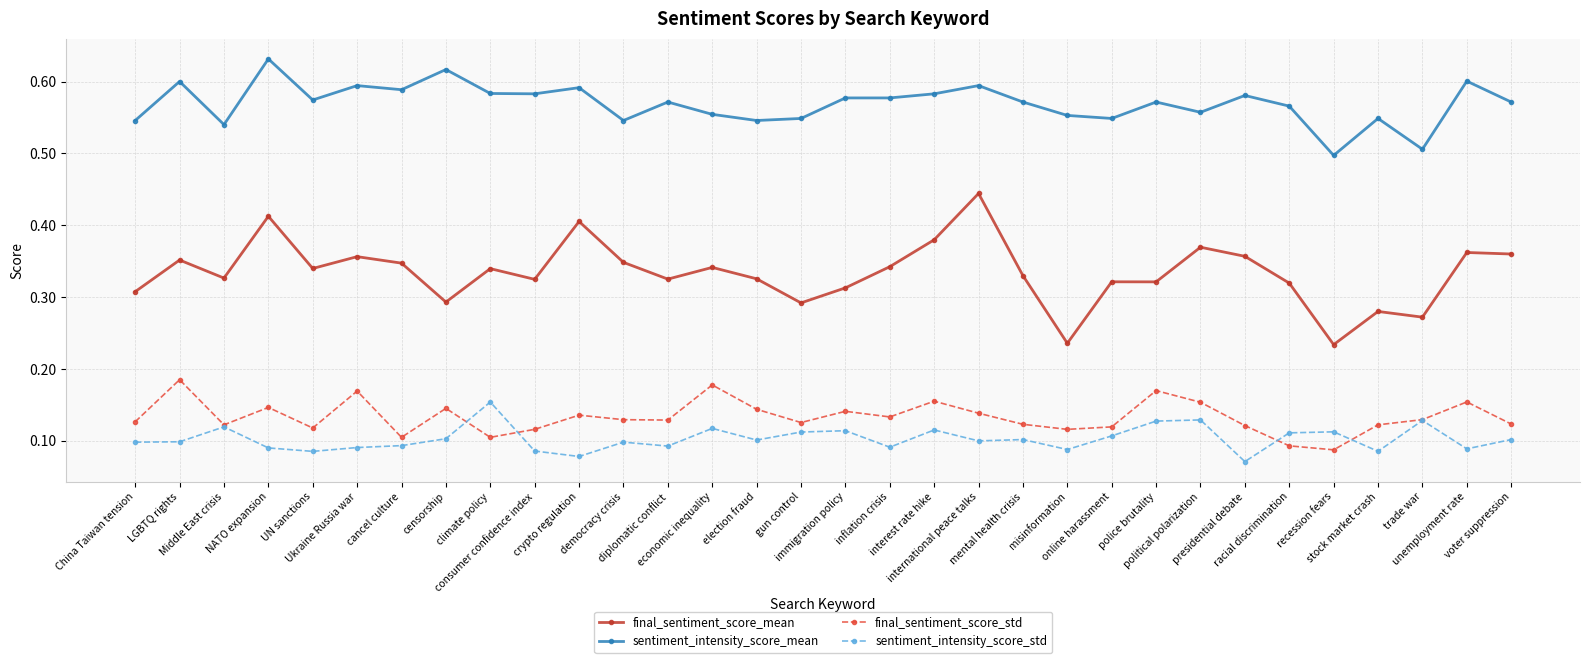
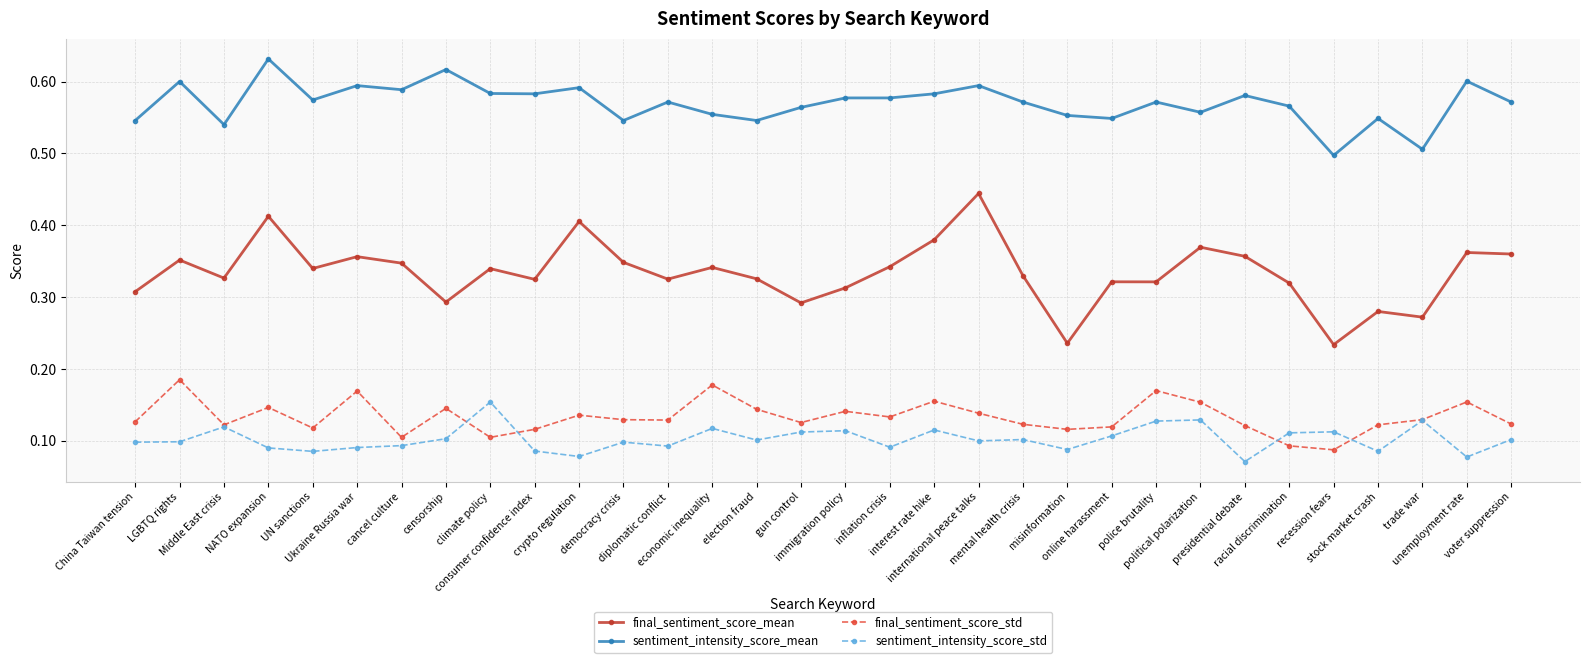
sentiment_intensity_score_mean, gun control: 0.55 -> 0.56
sentiment_intensity_score_std, unemployment rate: 0.09 -> 0.08
